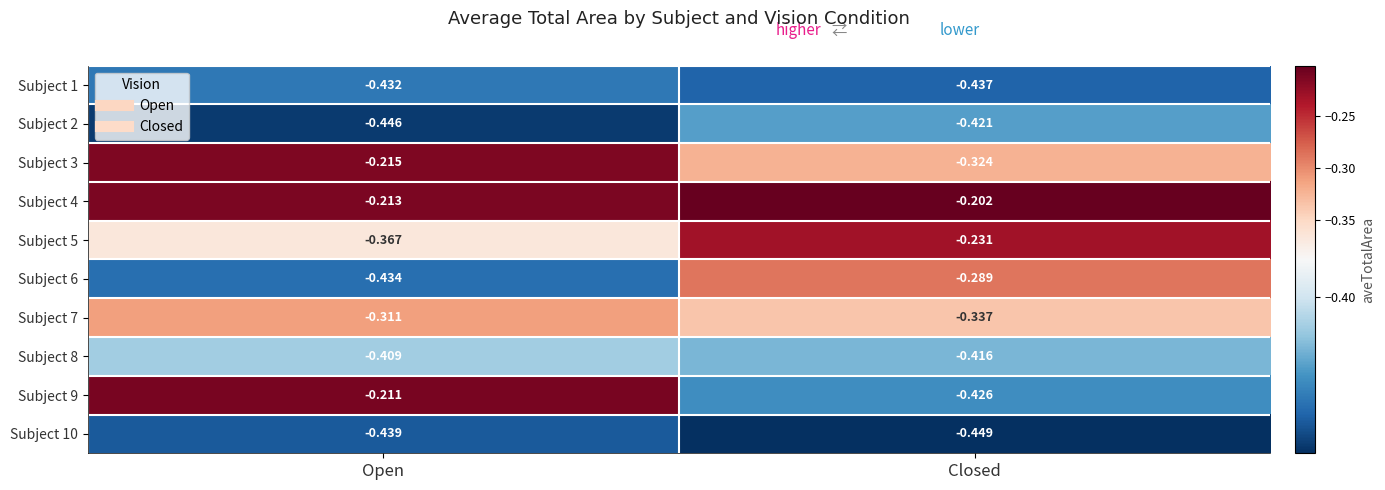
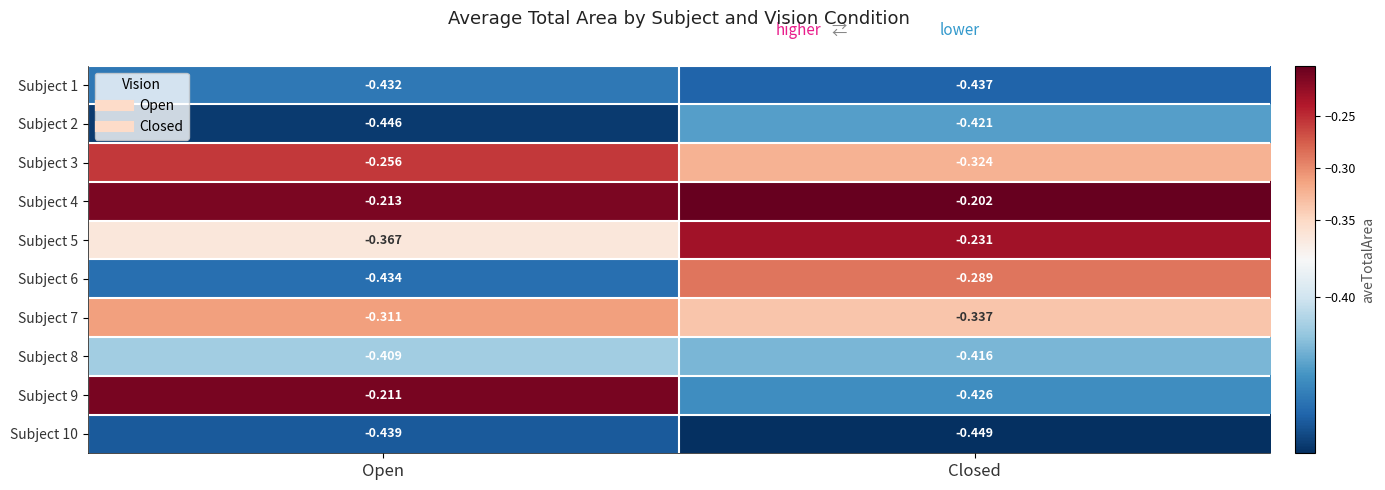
Subject 3, Open: -0.215 -> -0.256
